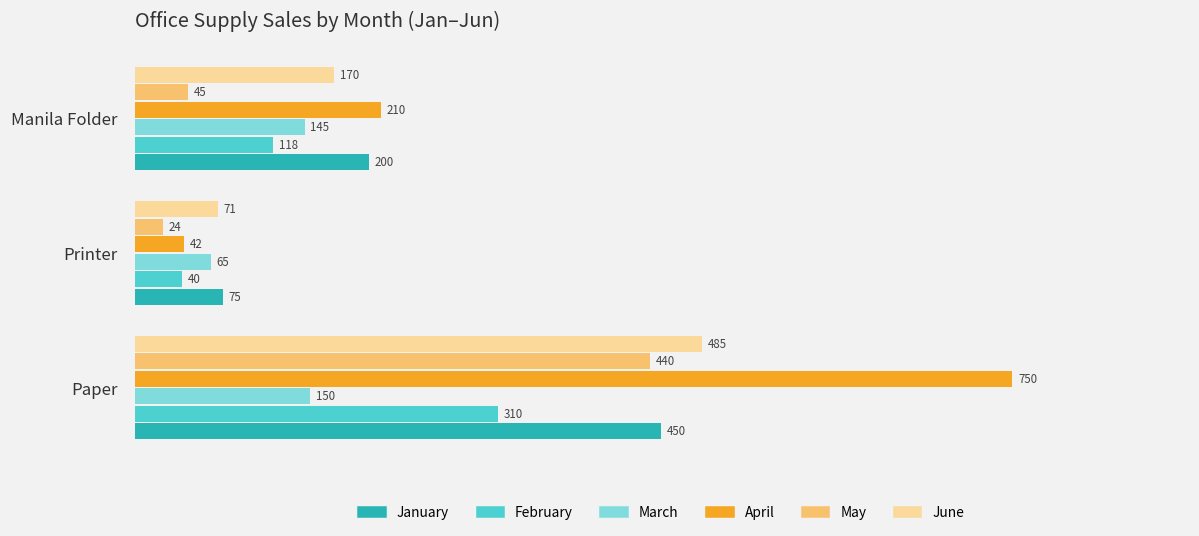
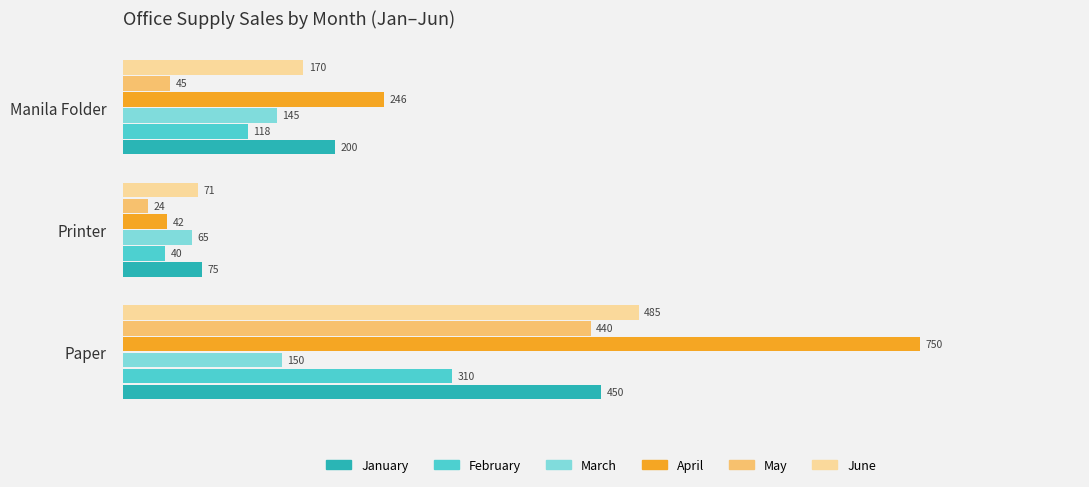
April, Manila Folder: 210 -> 246
